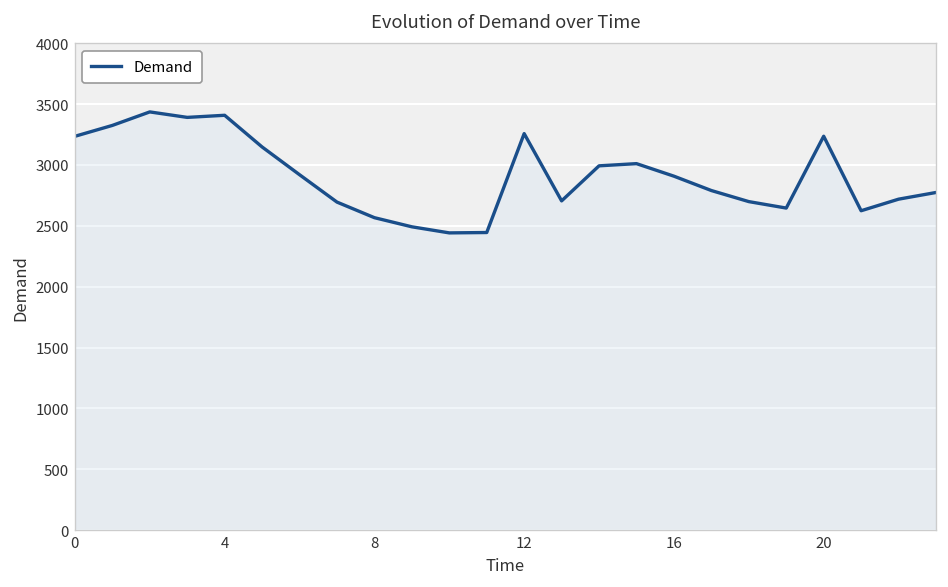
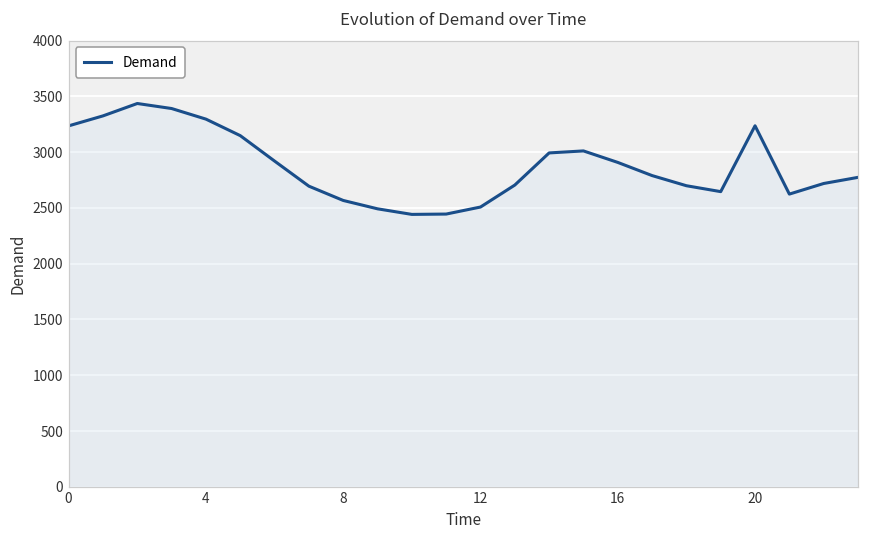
4: 3410 -> 3300
12: 3260 -> 2510
